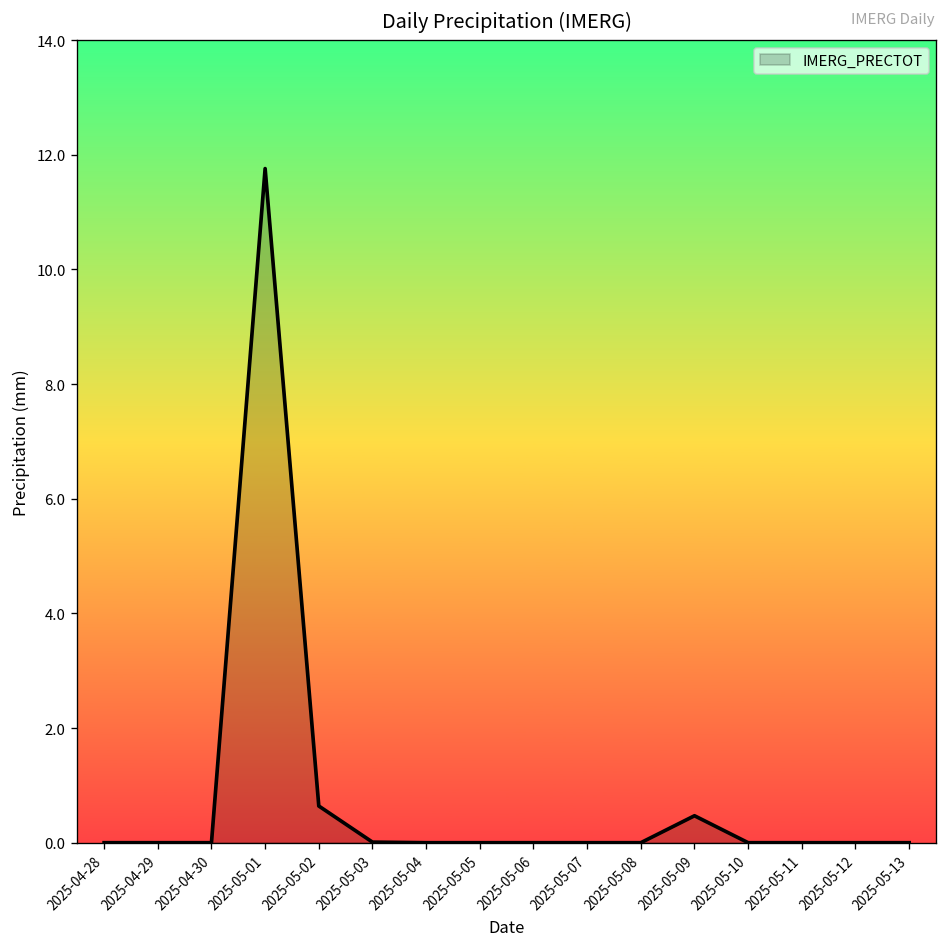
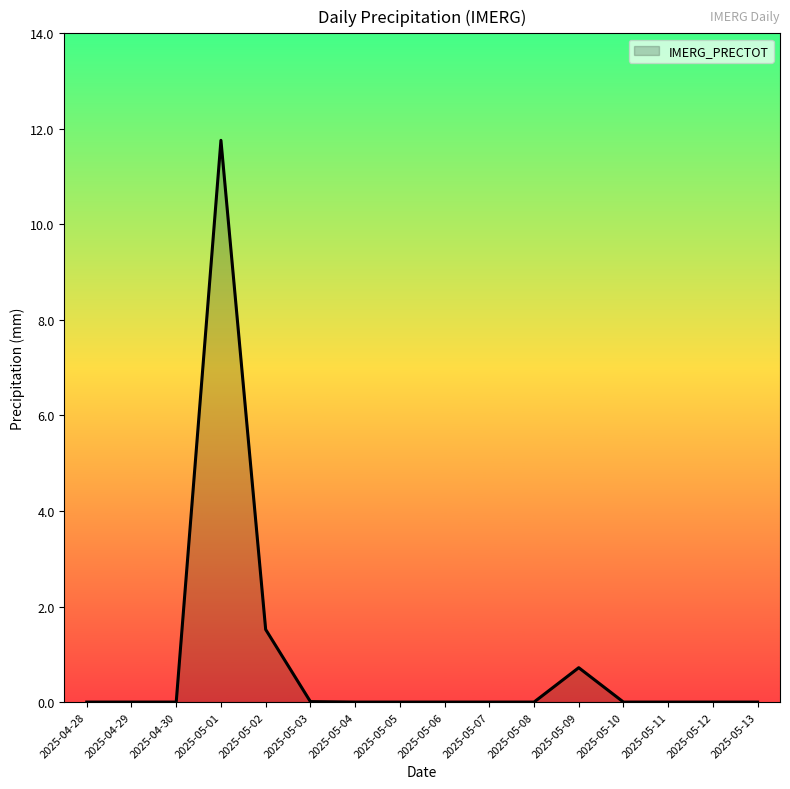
2025-05-02: 0.6 -> 1.5
2025-05-09: 0.5 -> 0.7
